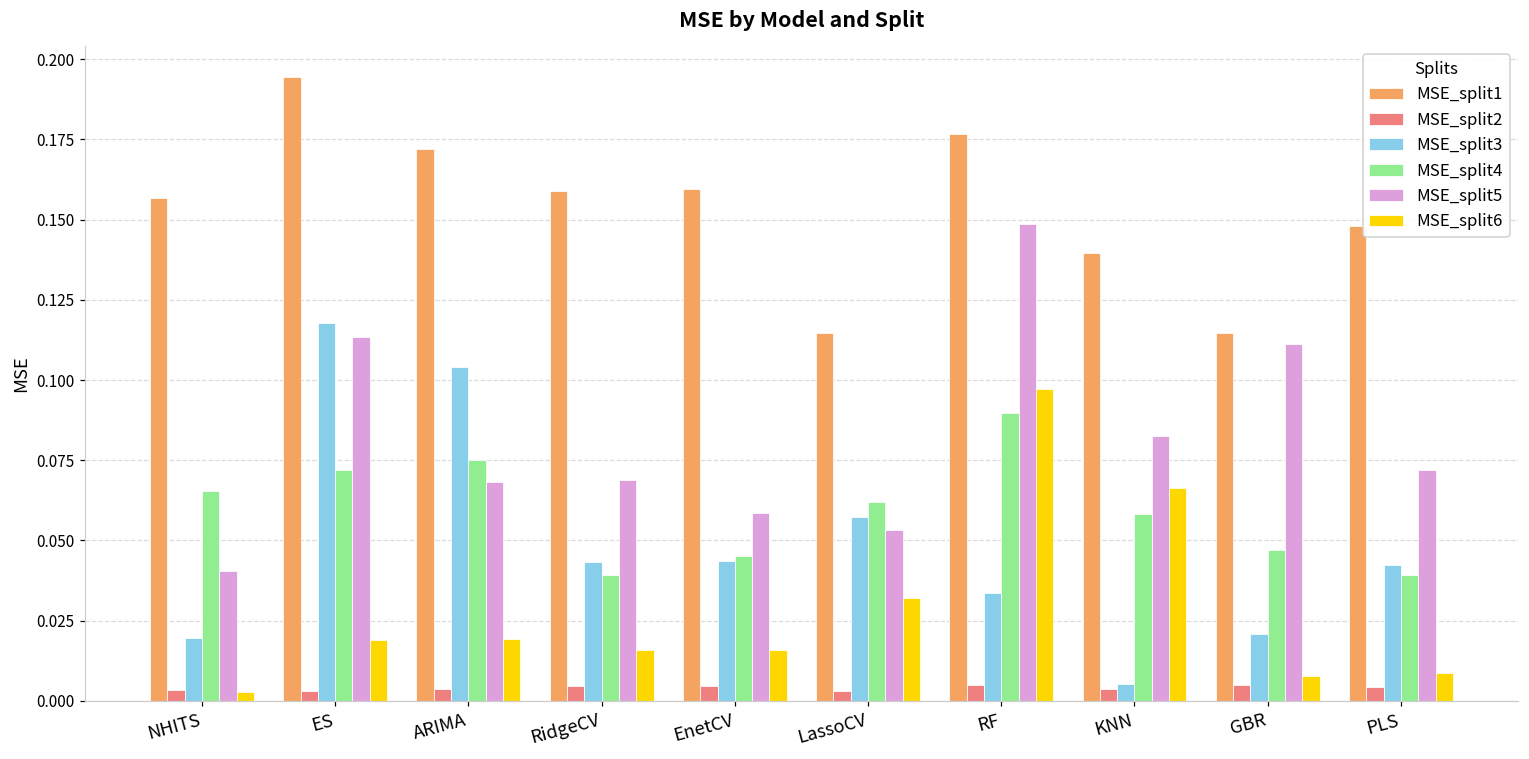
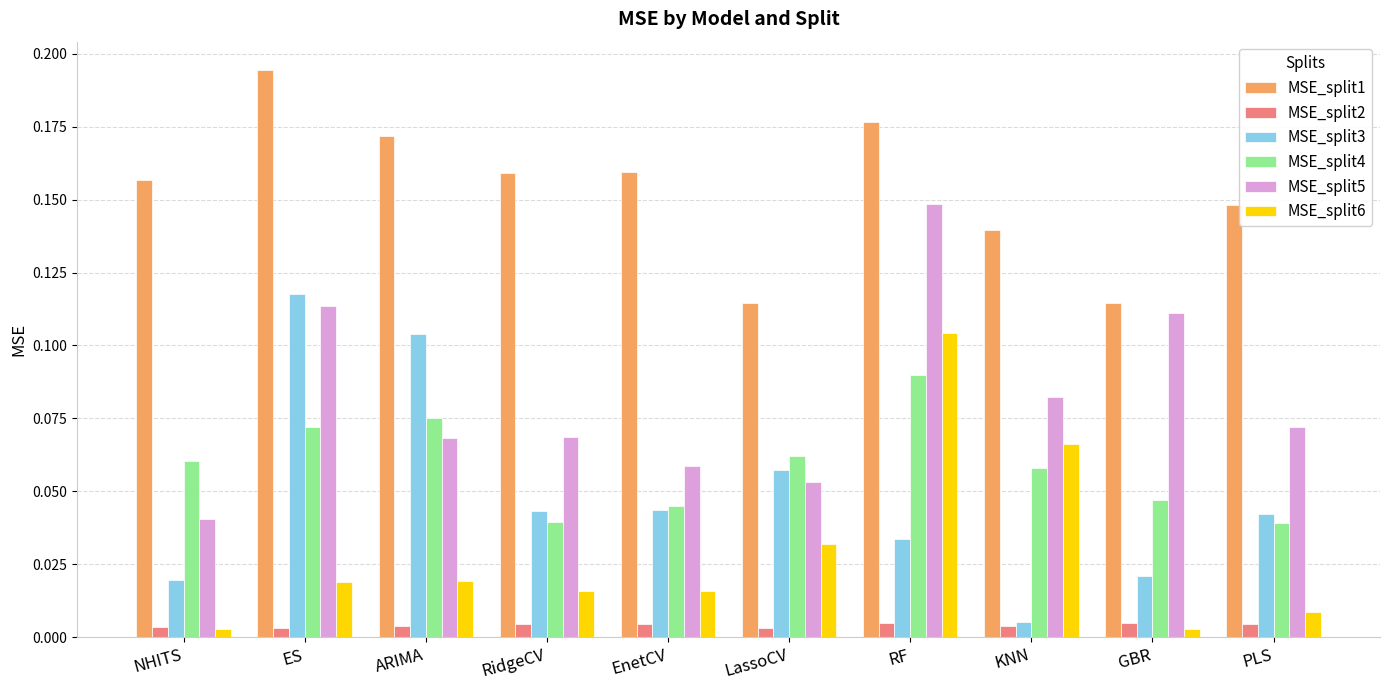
MSE_split4, NHITS: 0.065 -> 0.060
MSE_split6, RF: 0.097 -> 0.104
MSE_split6, GBR: 0.008 -> 0.003
